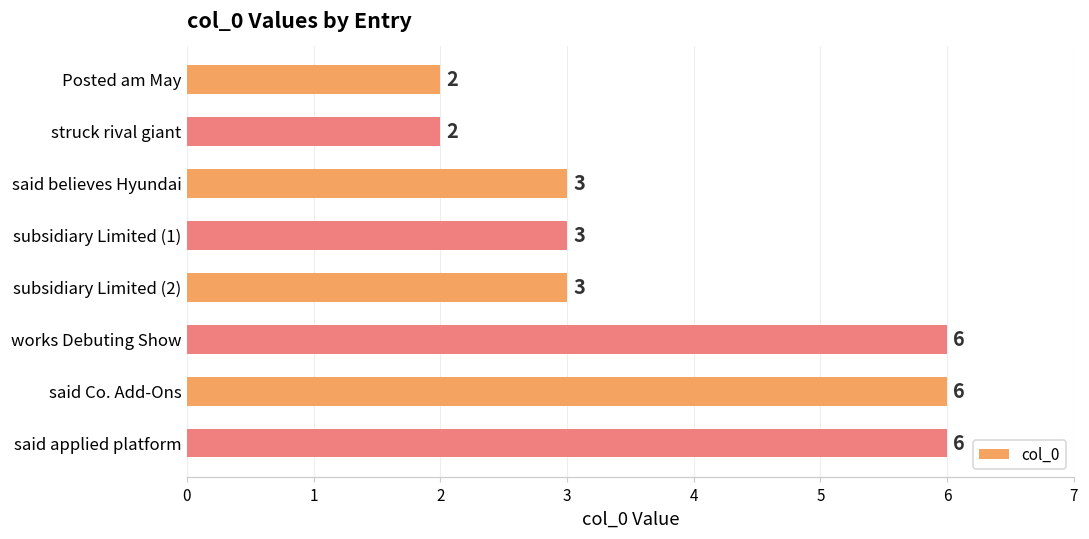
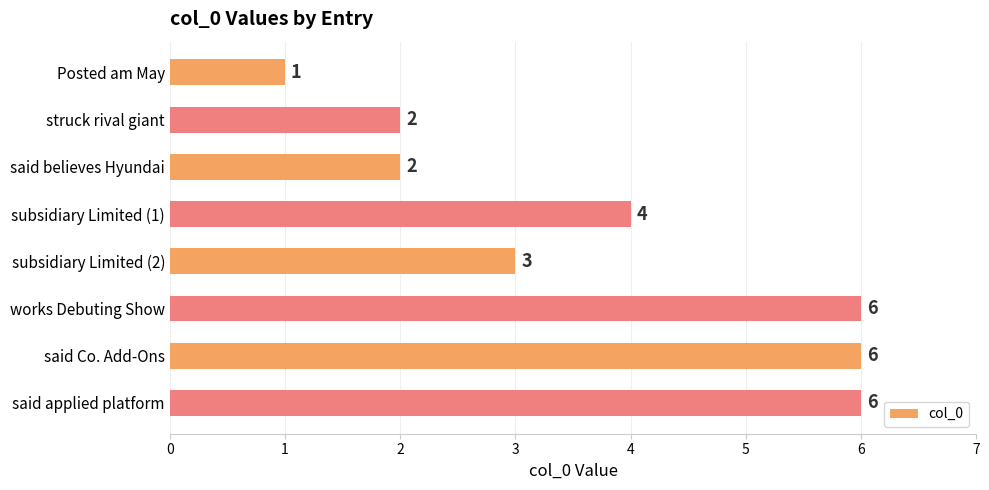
Posted am May: 2 -> 1
said believes Hyundai: 3 -> 2
subsidiary Limited (1): 3 -> 4
